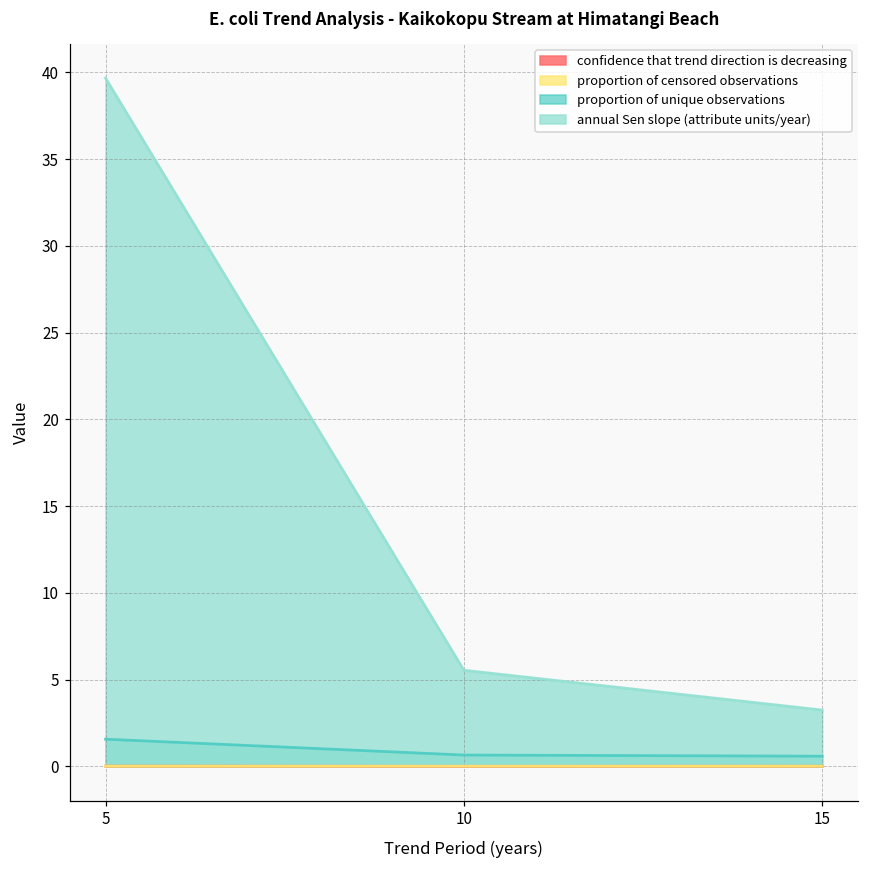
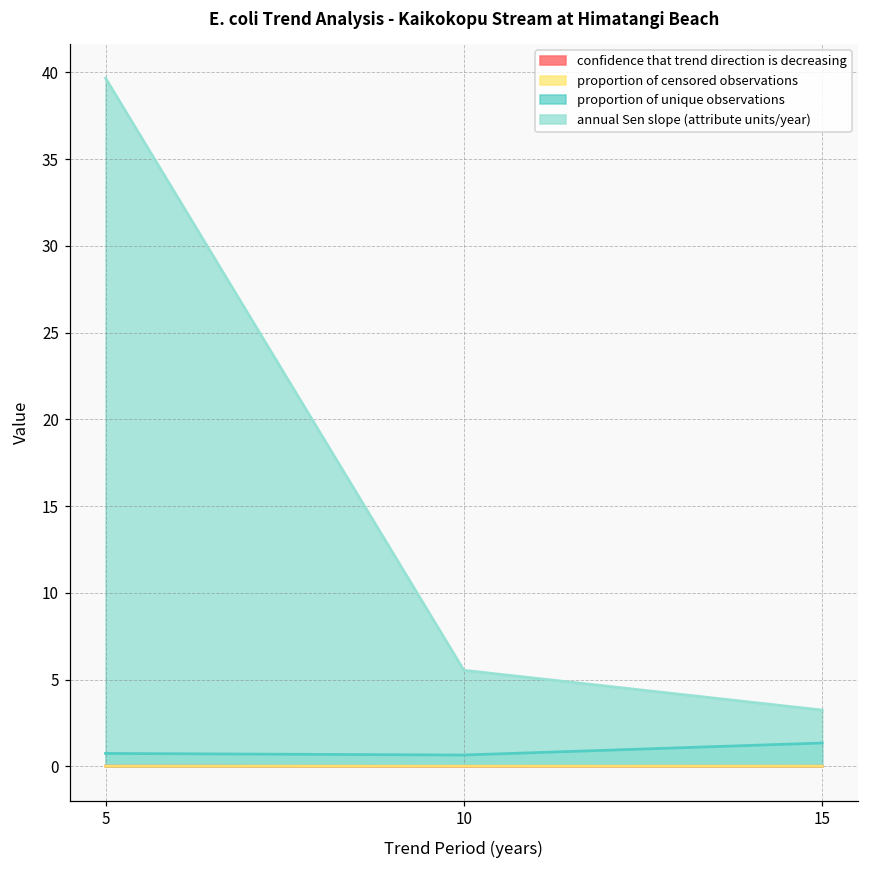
proportion of unique observations, 5: 1.6 -> 0.7
proportion of unique observations, 15: 0.6 -> 1.3
